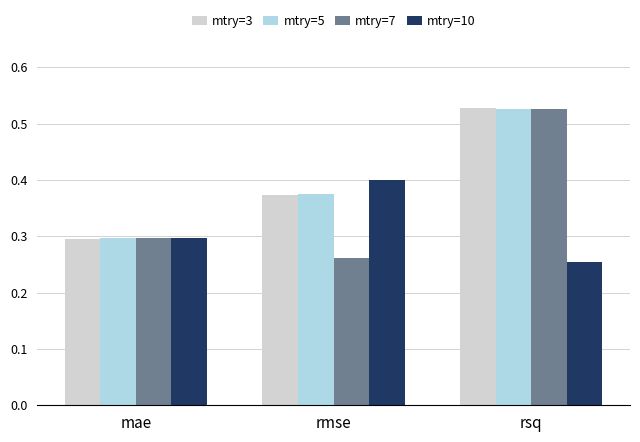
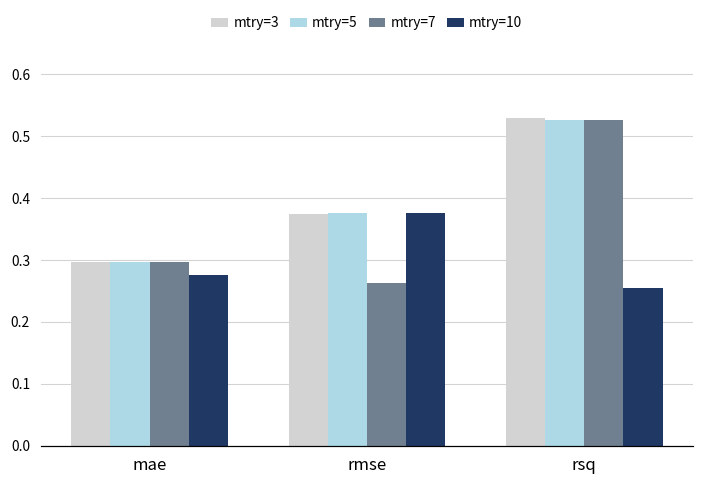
mtry=10, mae: 0.30 -> 0.28
mtry=10, rmse: 0.40 -> 0.38
